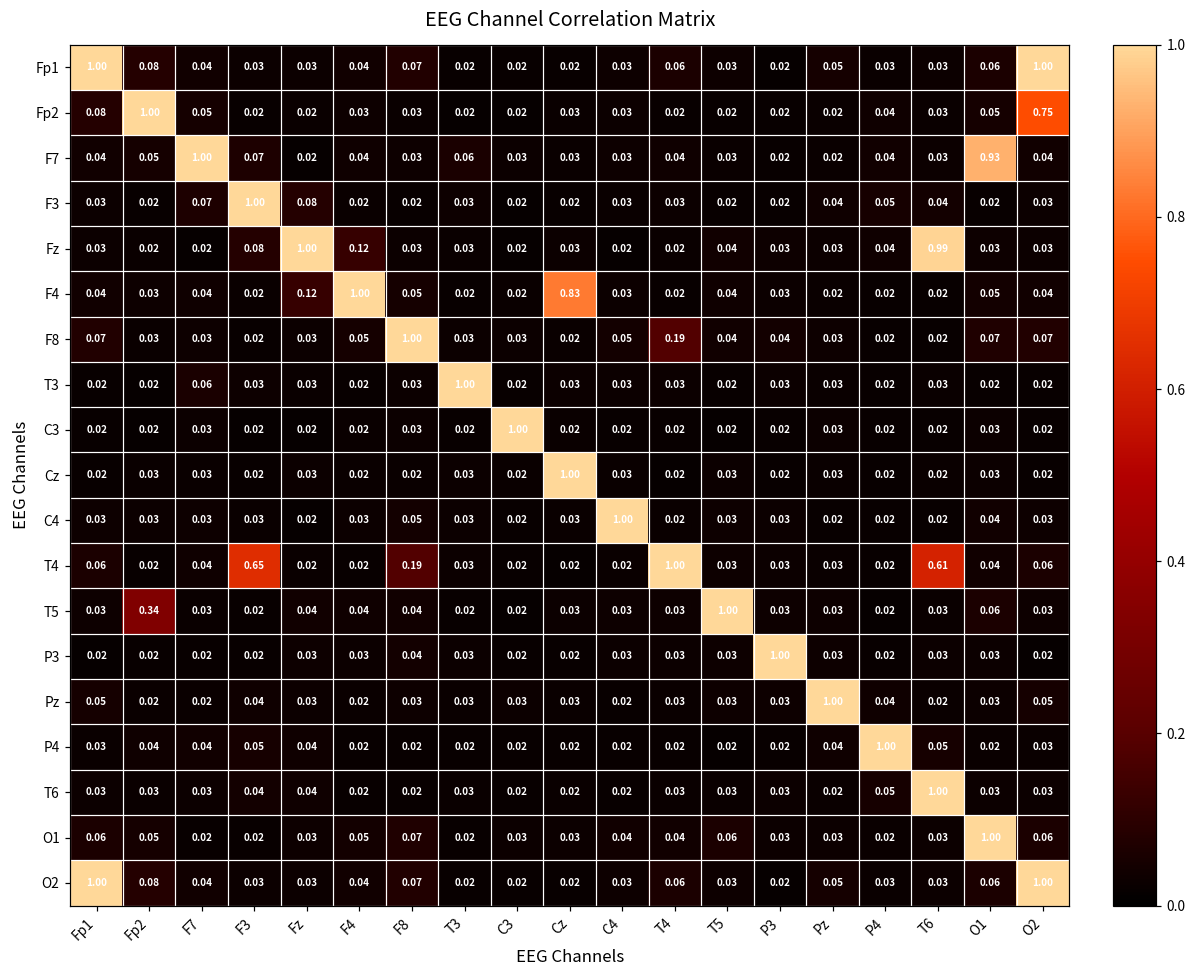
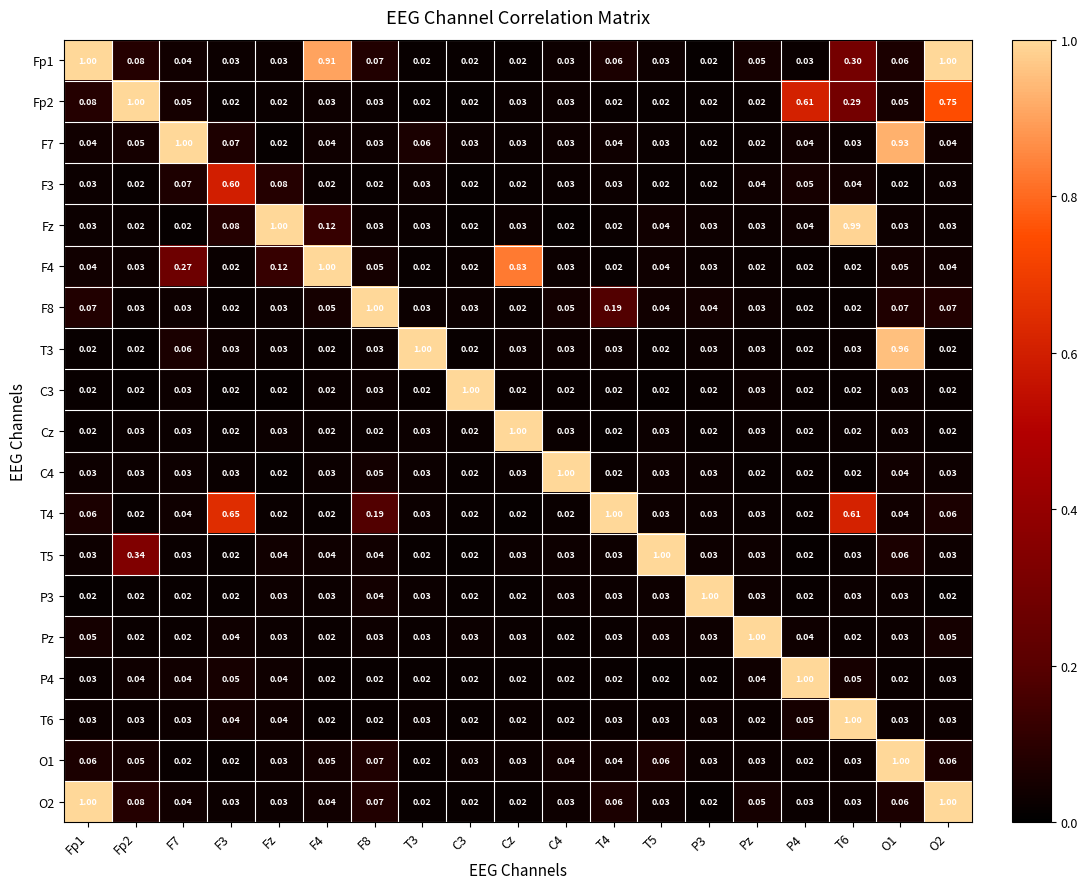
Fp1, F4: 0.04 -> 0.91
Fp1, T6: 0.03 -> 0.30
Fp2, P4: 0.04 -> 0.61
Fp2, T6: 0.03 -> 0.29
F3, F3: 1.00 -> 0.60
F4, F7: 0.04 -> 0.27
T3, O1: 0.02 -> 0.96
